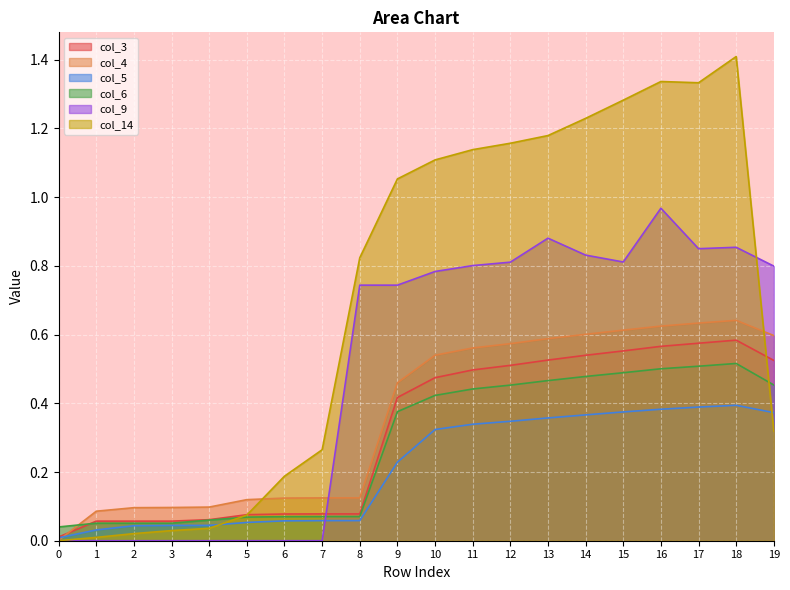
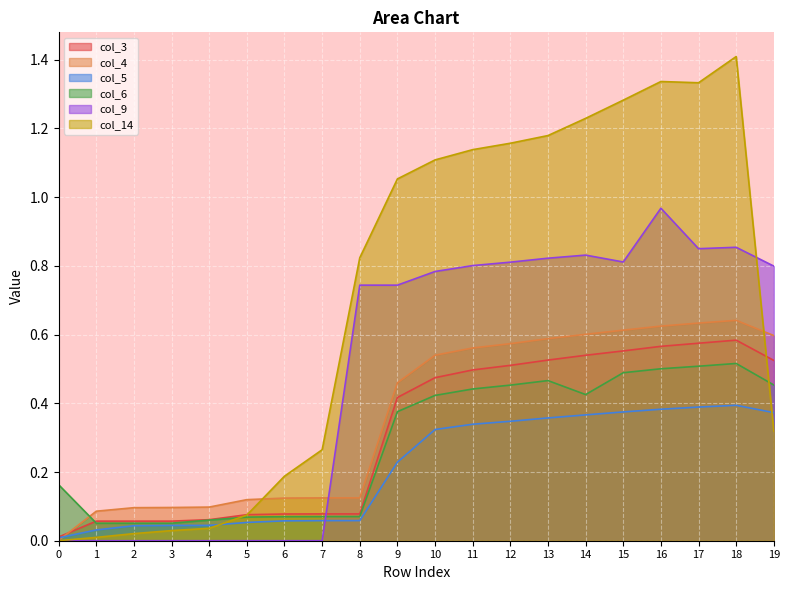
col_6, 0: 0.04 -> 0.16
col_9, 13: 0.88 -> 0.82
col_6, 14: 0.48 -> 0.43
